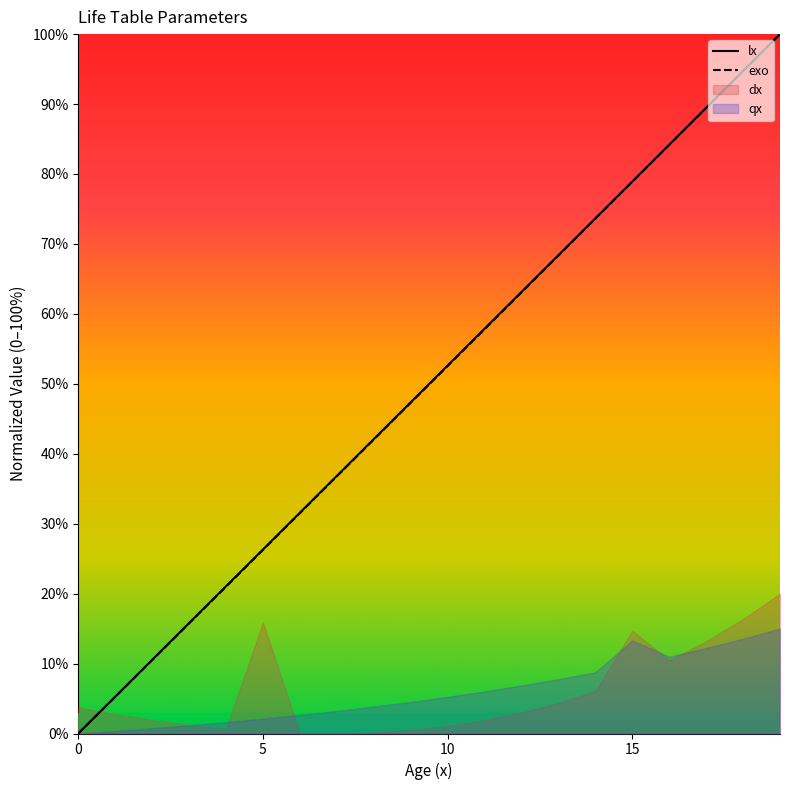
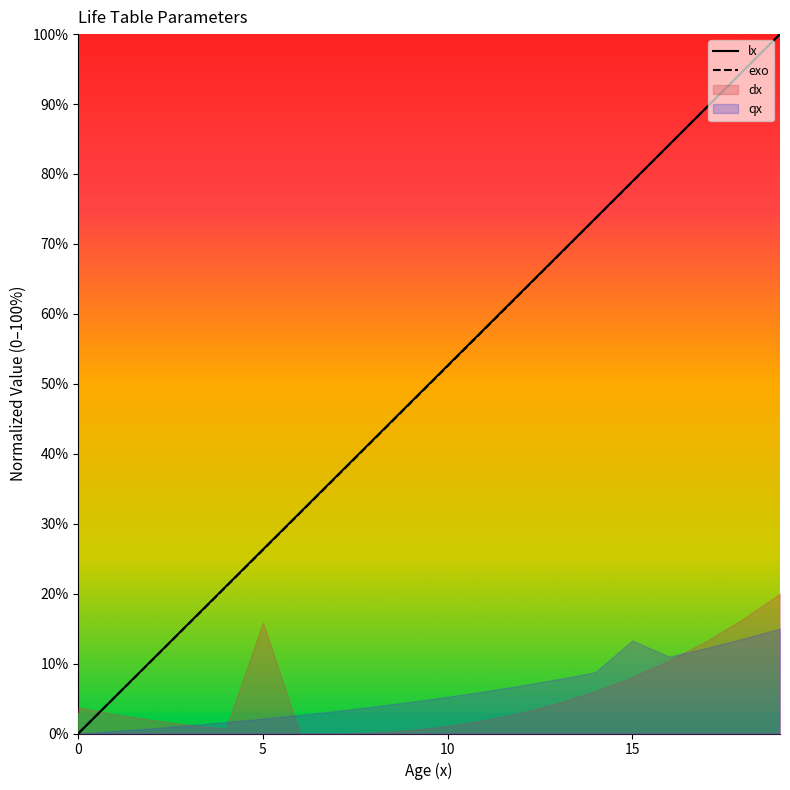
dx, 15: 15% -> 8%
